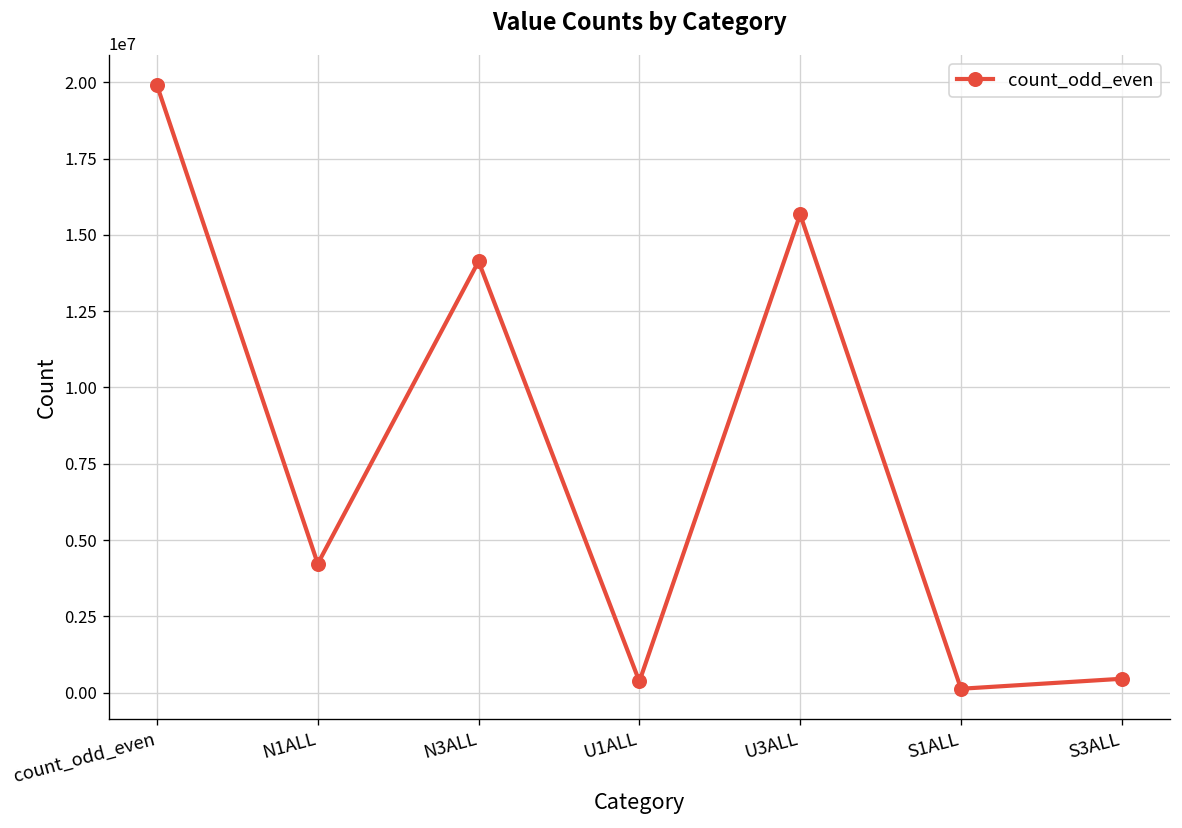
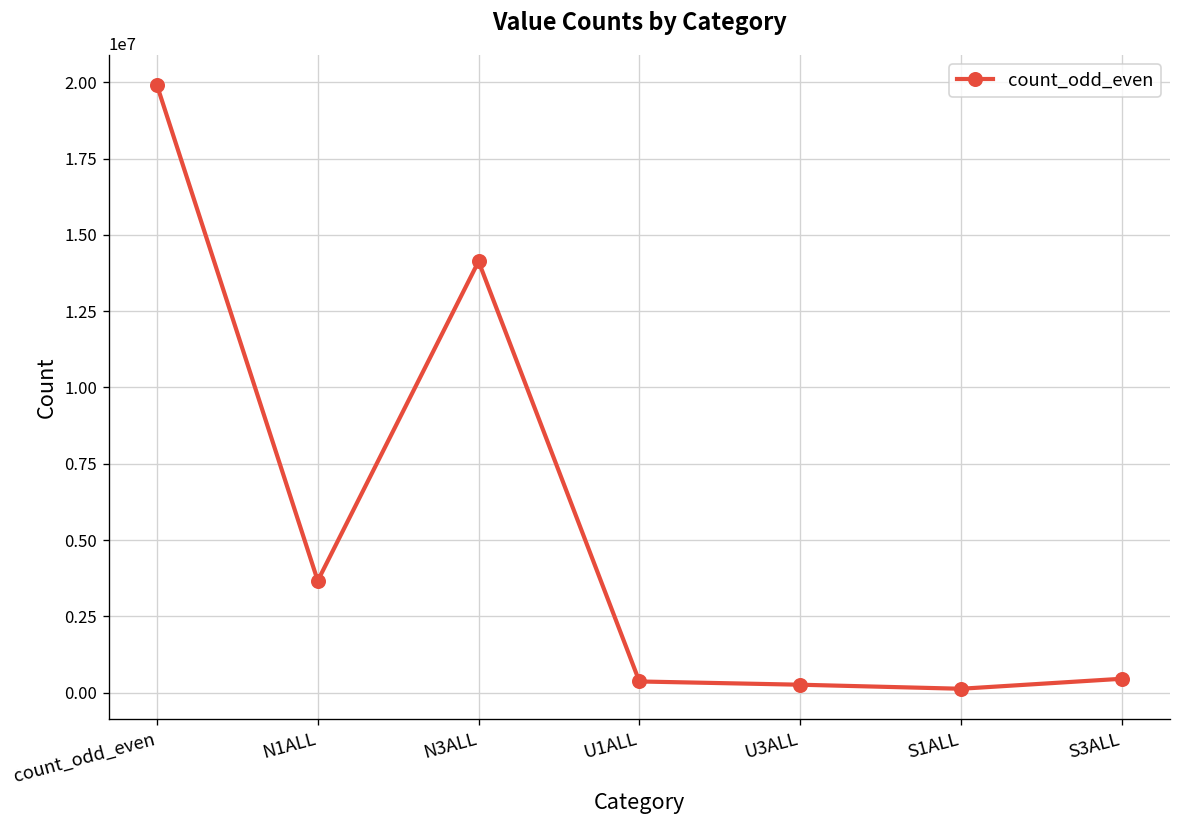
N1ALL: 4200000 -> 3700000
U3ALL: 15700000 -> 300000
